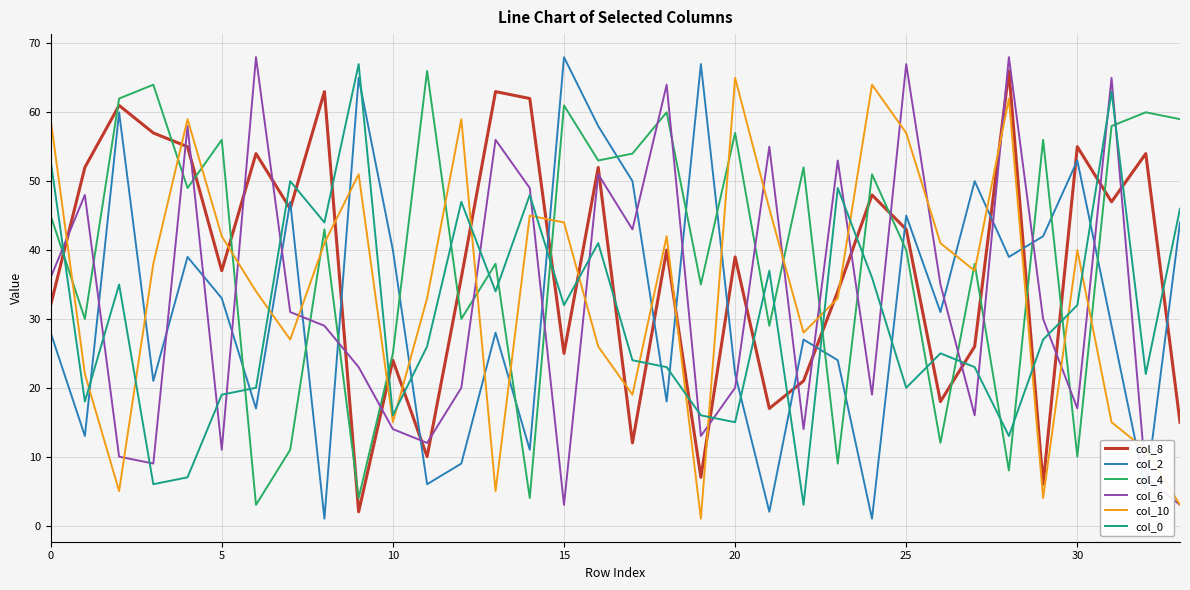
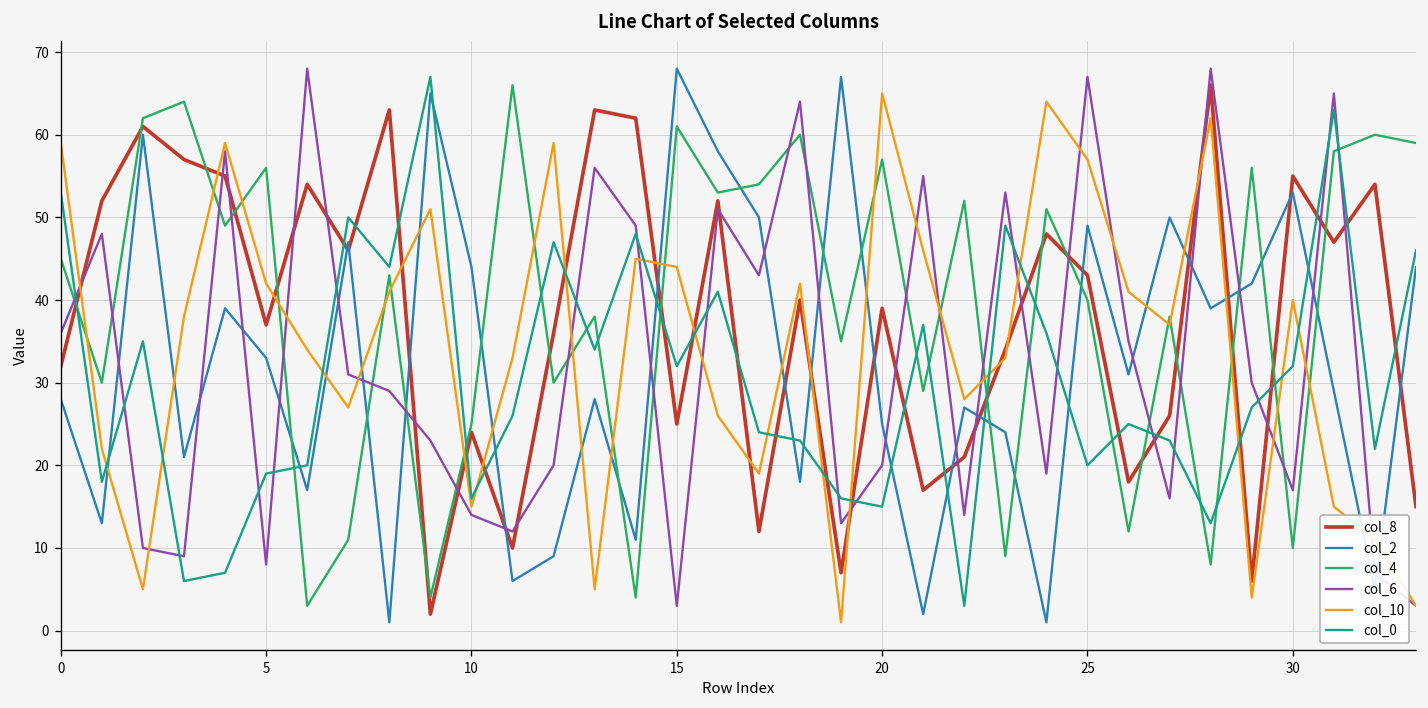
col_6, 5: 11 -> 8
col_2, 10: 40 -> 44
col_2, 20: 22 -> 25
col_2, 25: 45 -> 49
